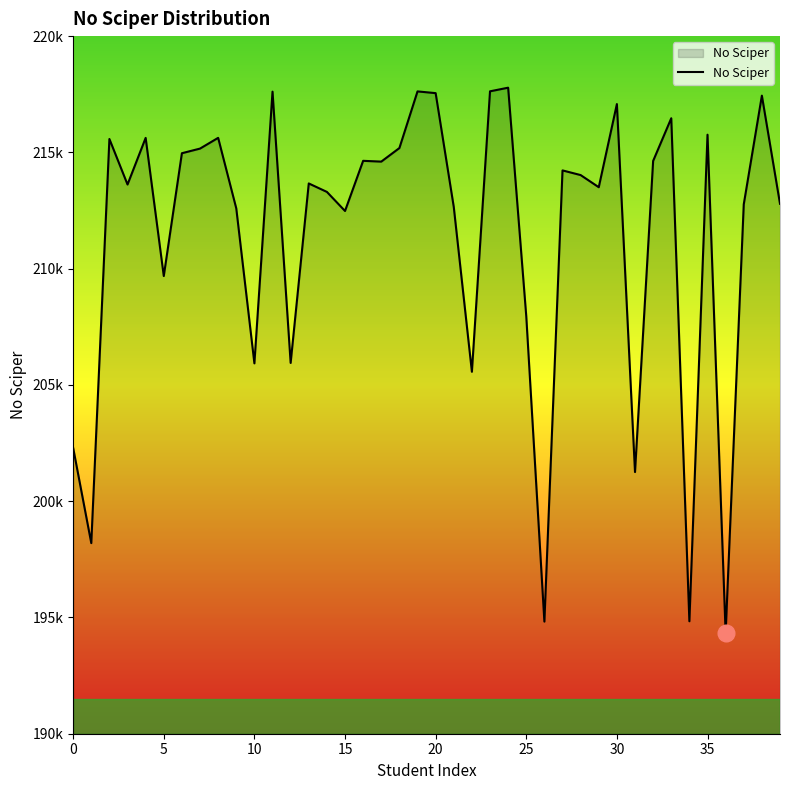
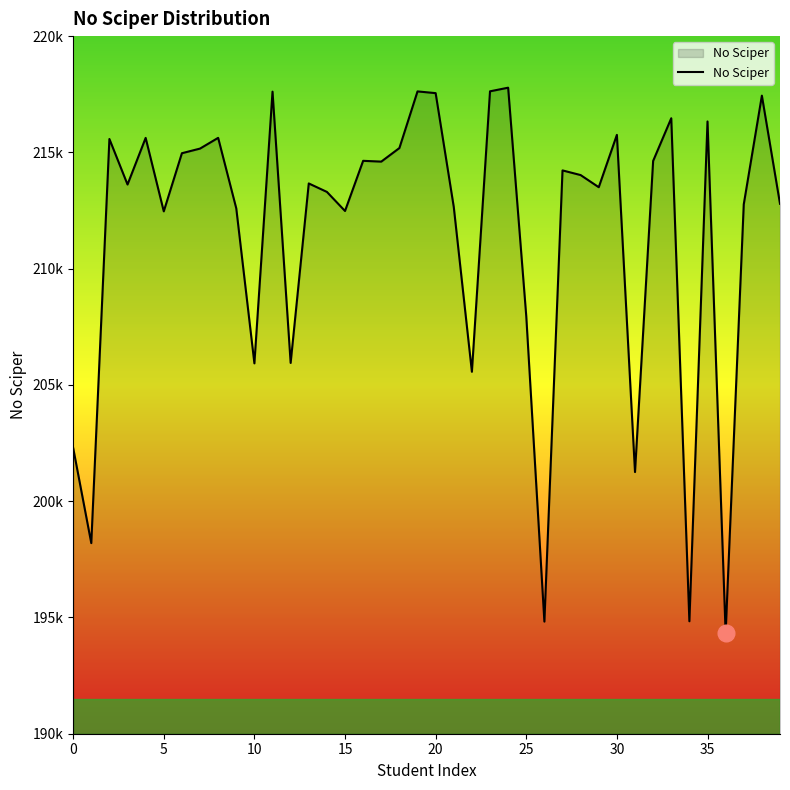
No Sciper, 5: 209700 -> 212500
No Sciper, 30: 217100 -> 215800
No Sciper, 35: 215800 -> 216300
